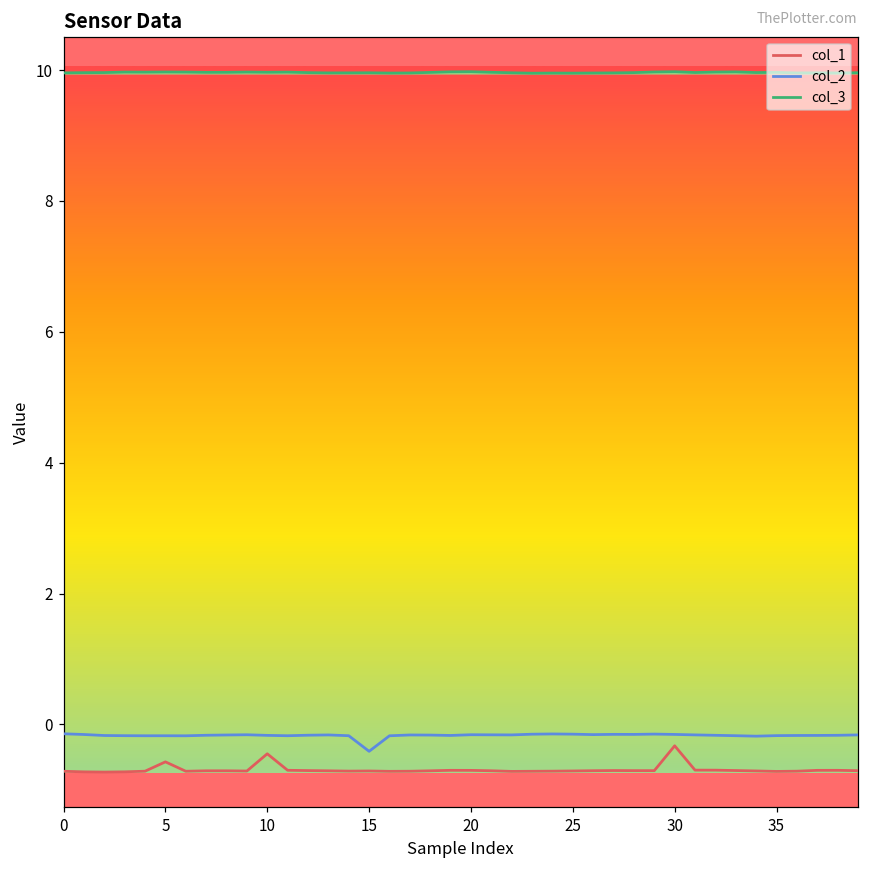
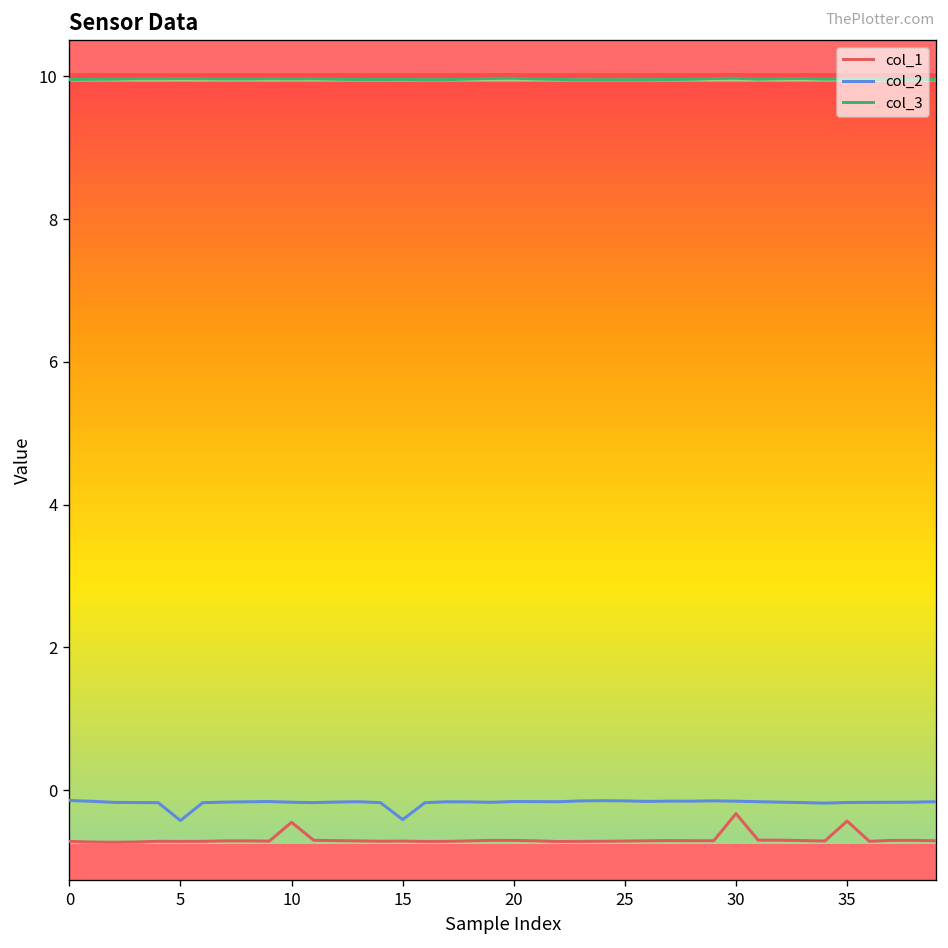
col_1, 5: -0.6 -> -0.7
col_2, 5: -0.2 -> -0.4
col_1, 35: -0.7 -> -0.4
